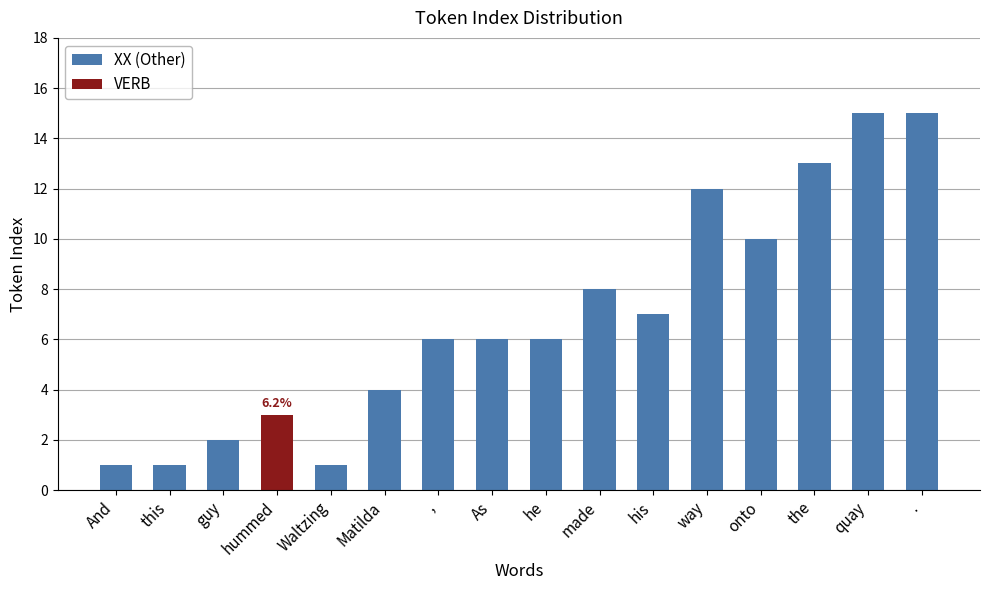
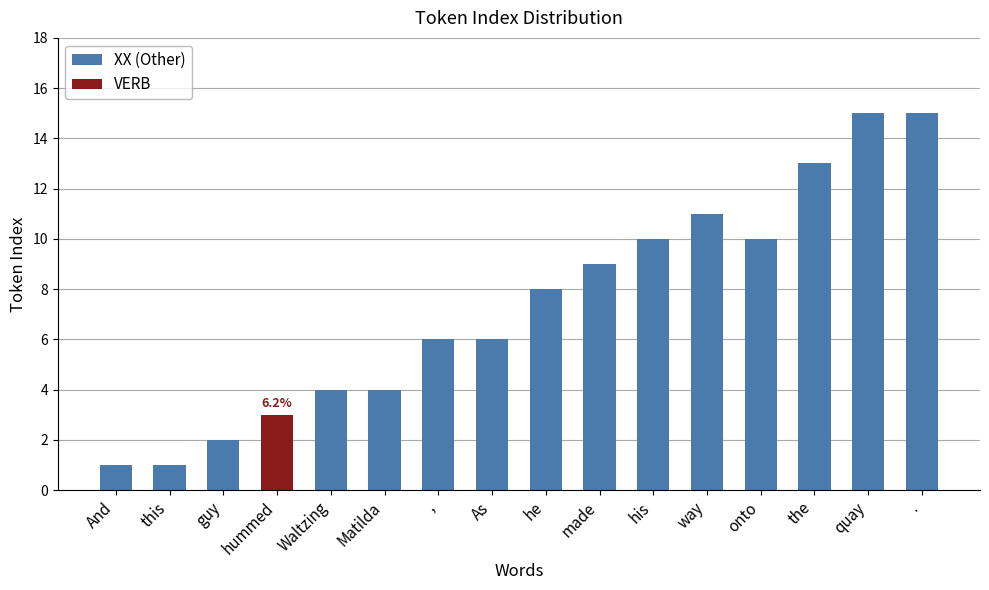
Waltzing: 1 -> 4
he: 6 -> 8
made: 8 -> 9
his: 7 -> 10
way: 12 -> 11
